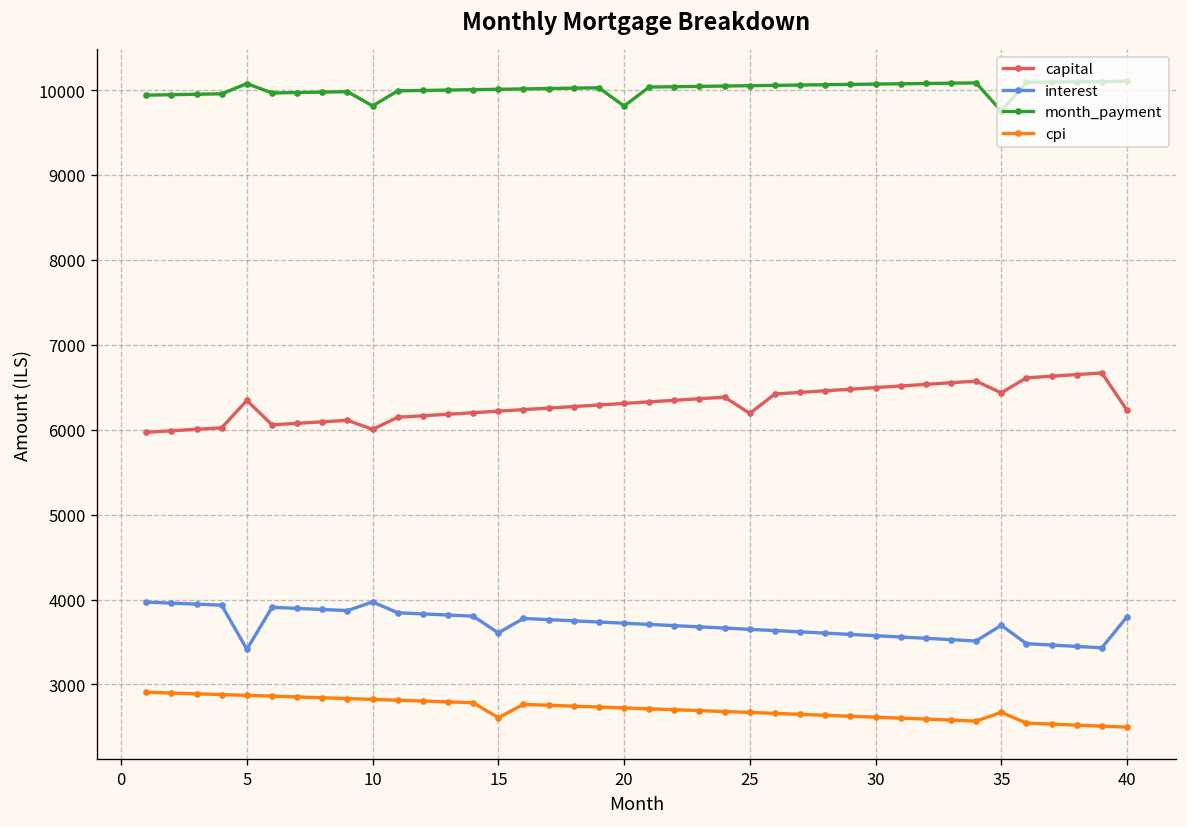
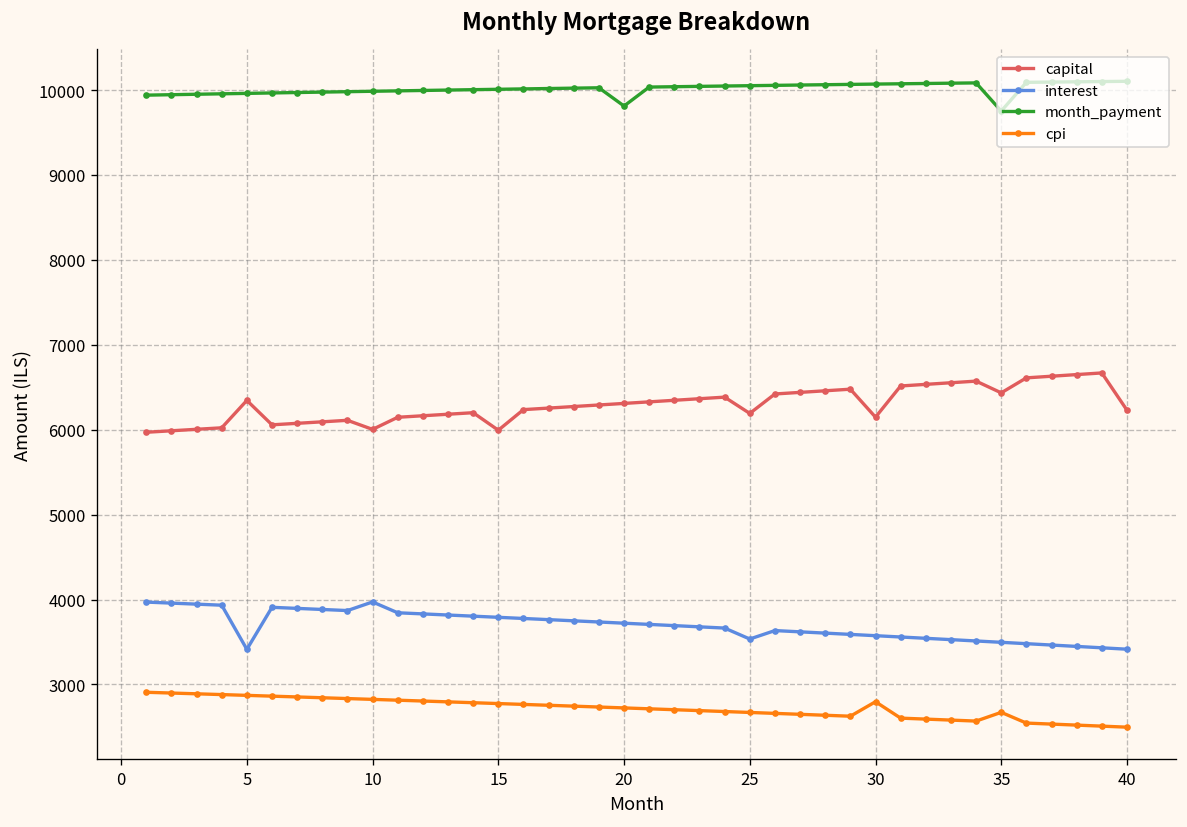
month_payment, 5: 10100 -> 10000
month_payment, 10: 9800 -> 10000
capital, 15: 6200 -> 6000
interest, 15: 3600 -> 3800
cpi, 15: 2600 -> 2800
interest, 25: 3600 -> 3500
capital, 30: 6500 -> 6100
cpi, 30: 2600 -> 2800
interest, 35: 3700 -> 3500
interest, 40: 3800 -> 3400
